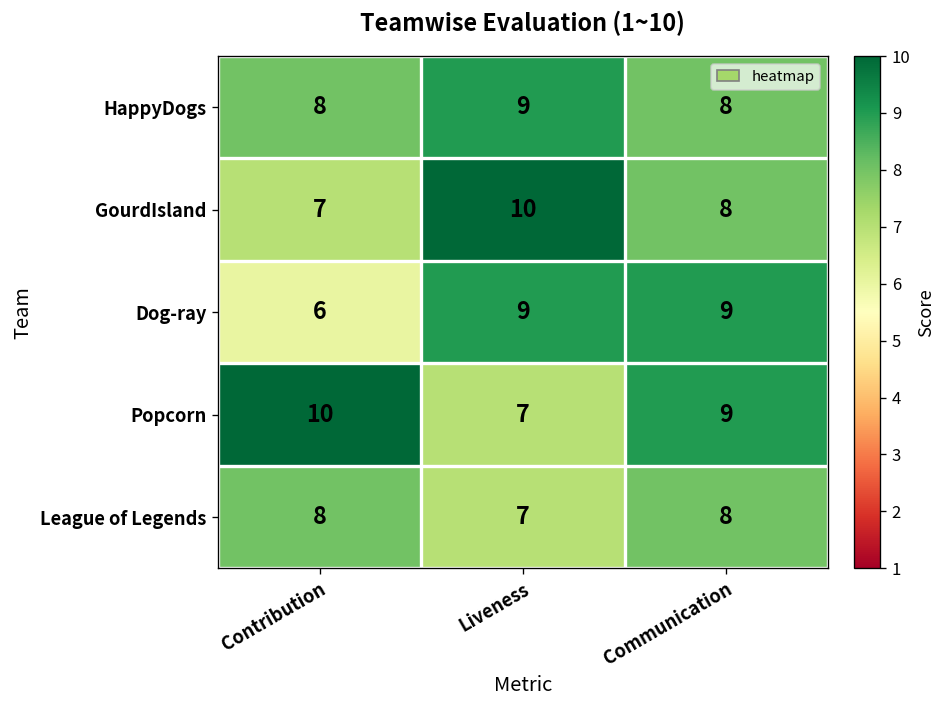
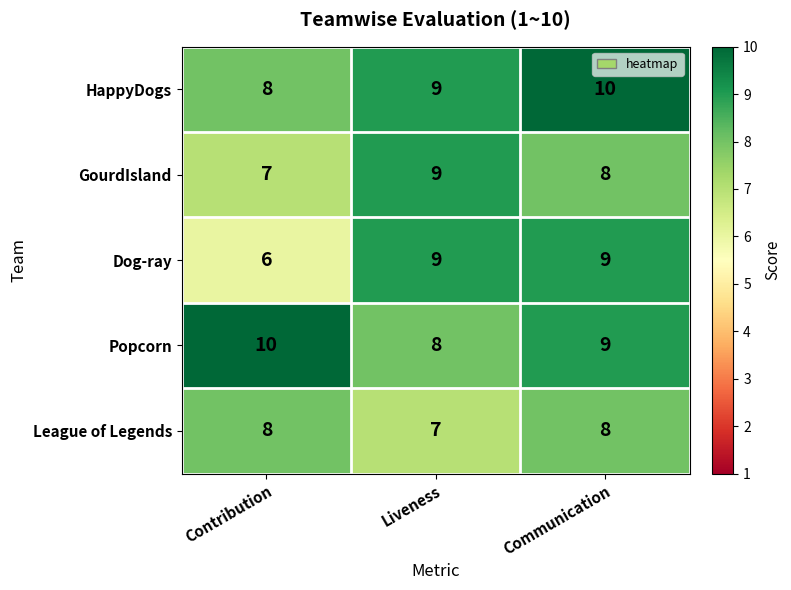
HappyDogs, Communication: 8 -> 10
GourdIsland, Liveness: 10 -> 9
Popcorn, Liveness: 7 -> 8
